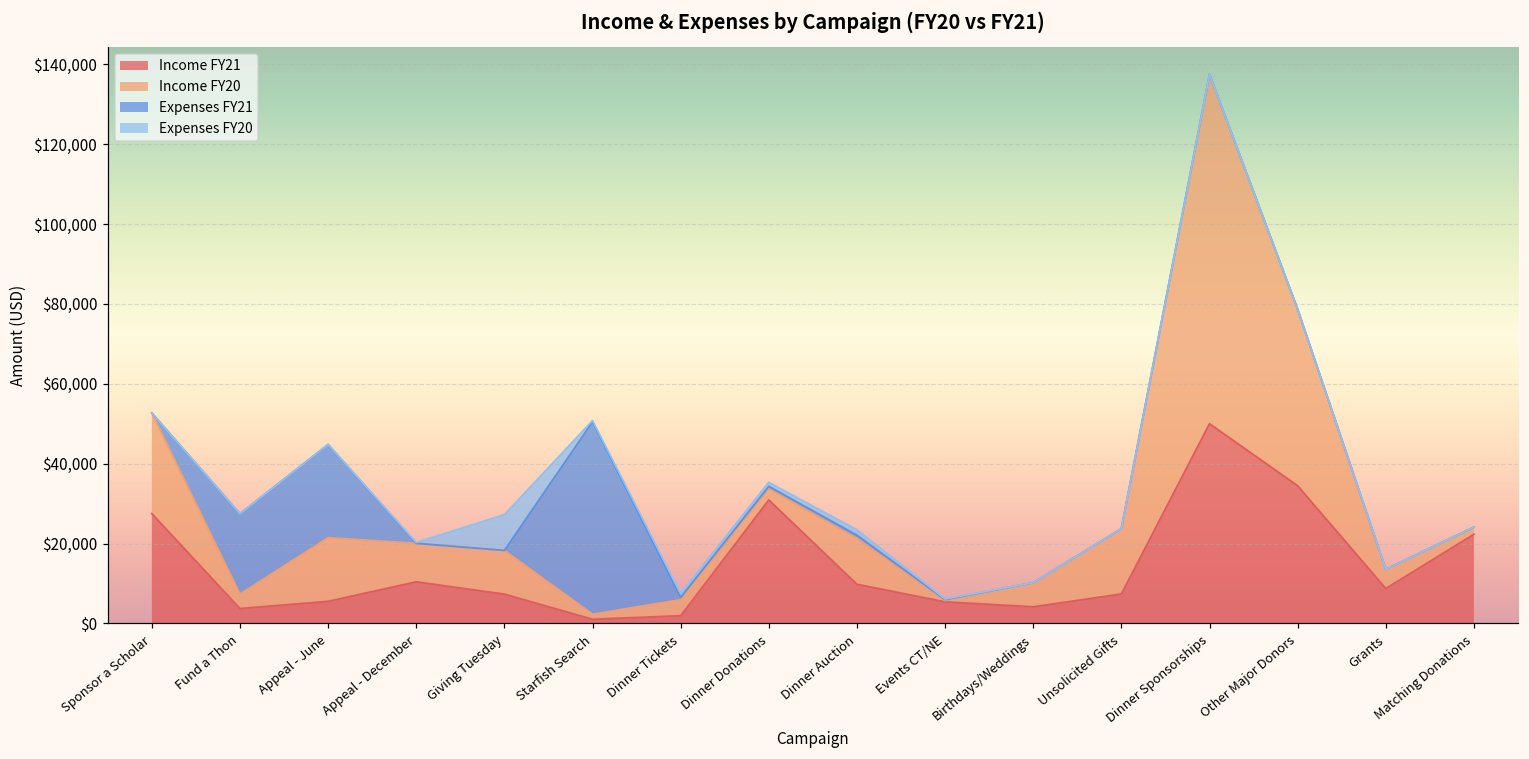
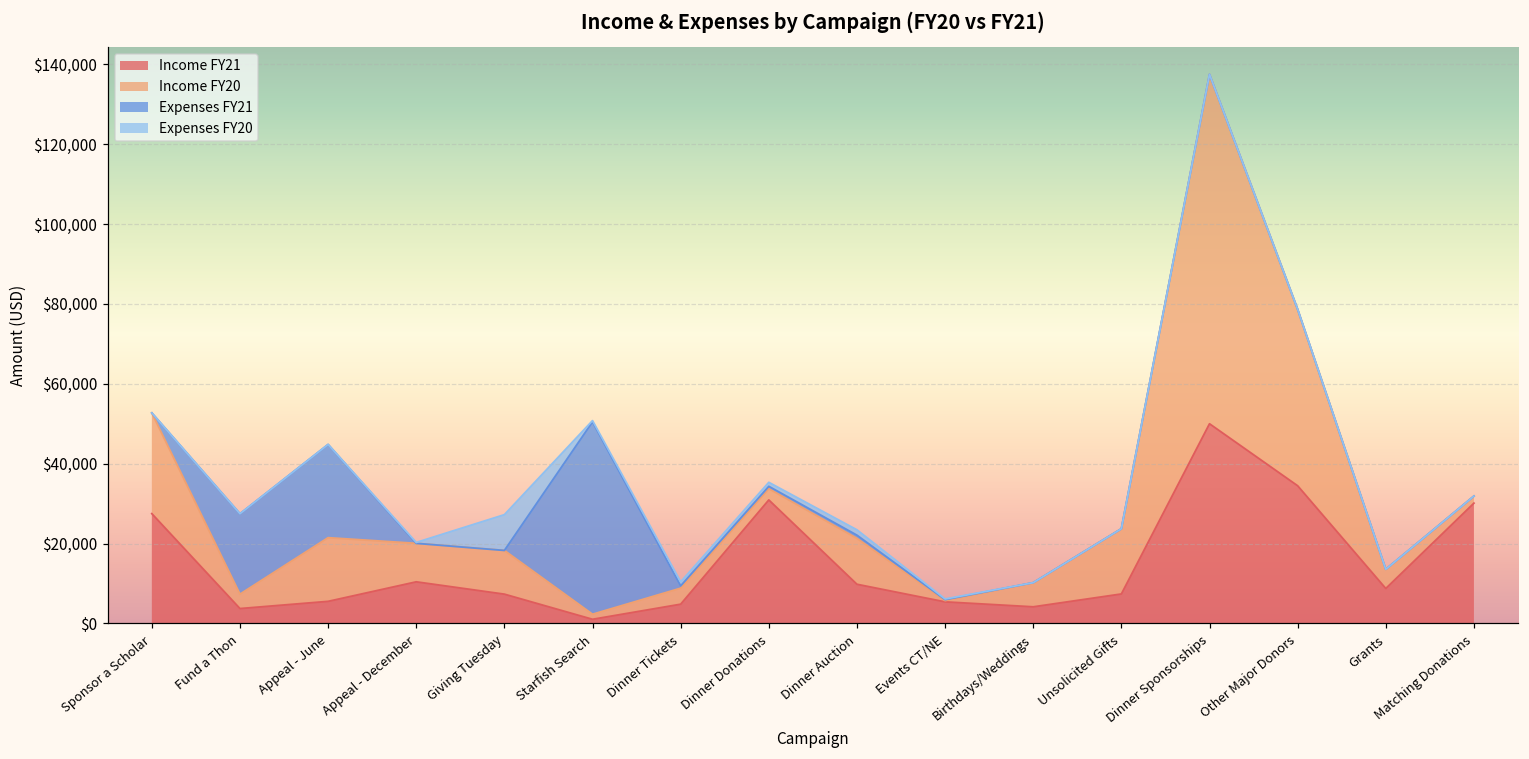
Income FY21, Dinner Tickets: $2,000 -> $5,000
Income FY21, Matching Donations: $22,000 -> $30,000
